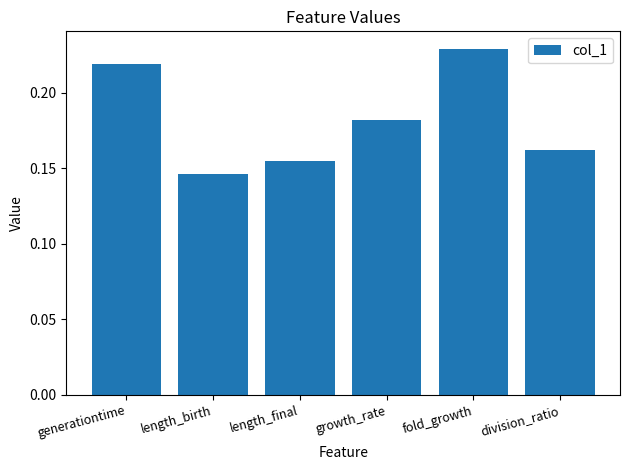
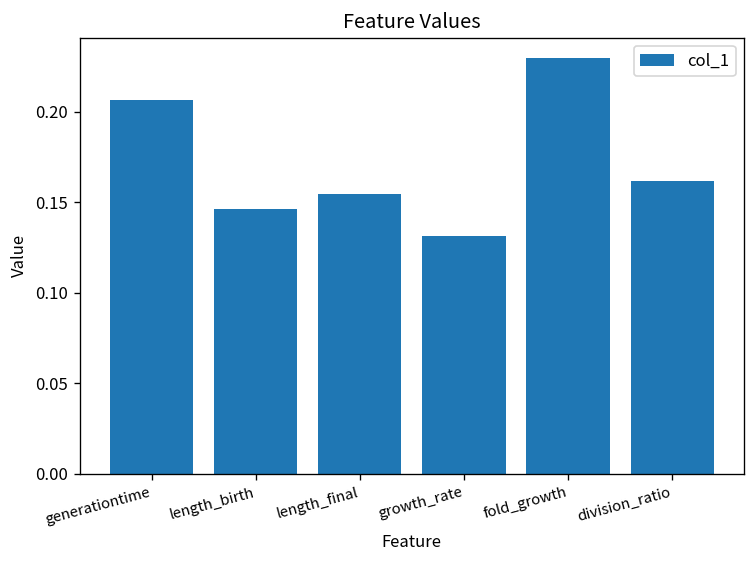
generationtime: 0.219 -> 0.206
growth_rate: 0.182 -> 0.131
